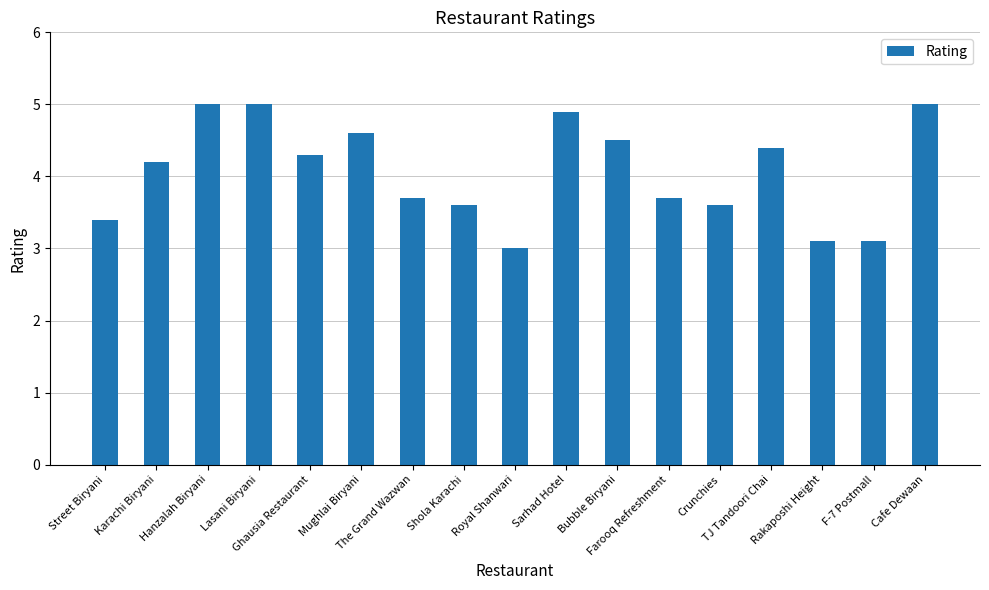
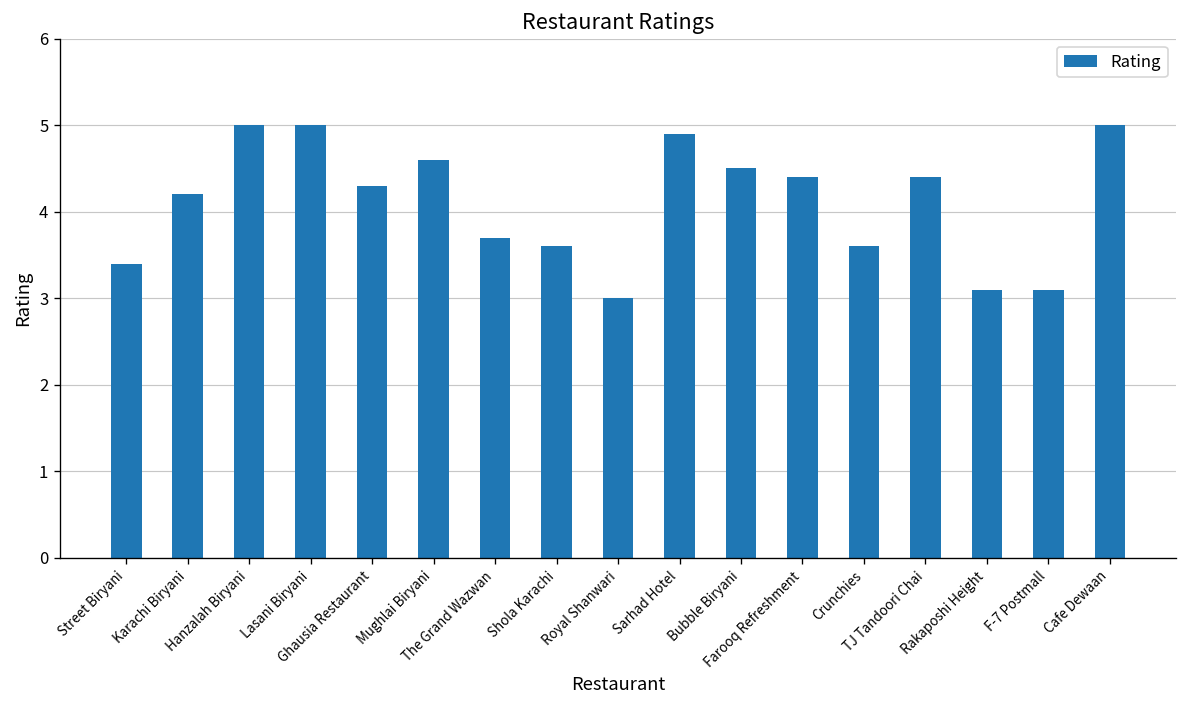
Farooq Refreshment: 3.7 -> 4.4
